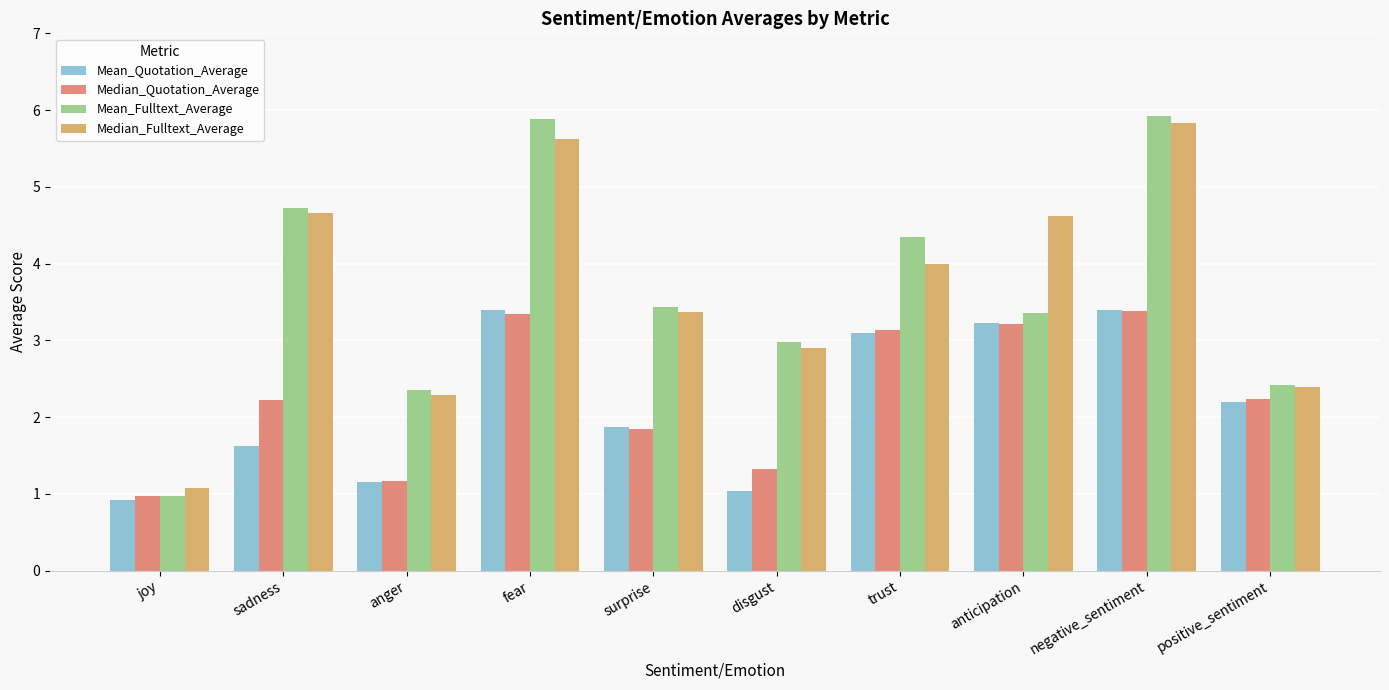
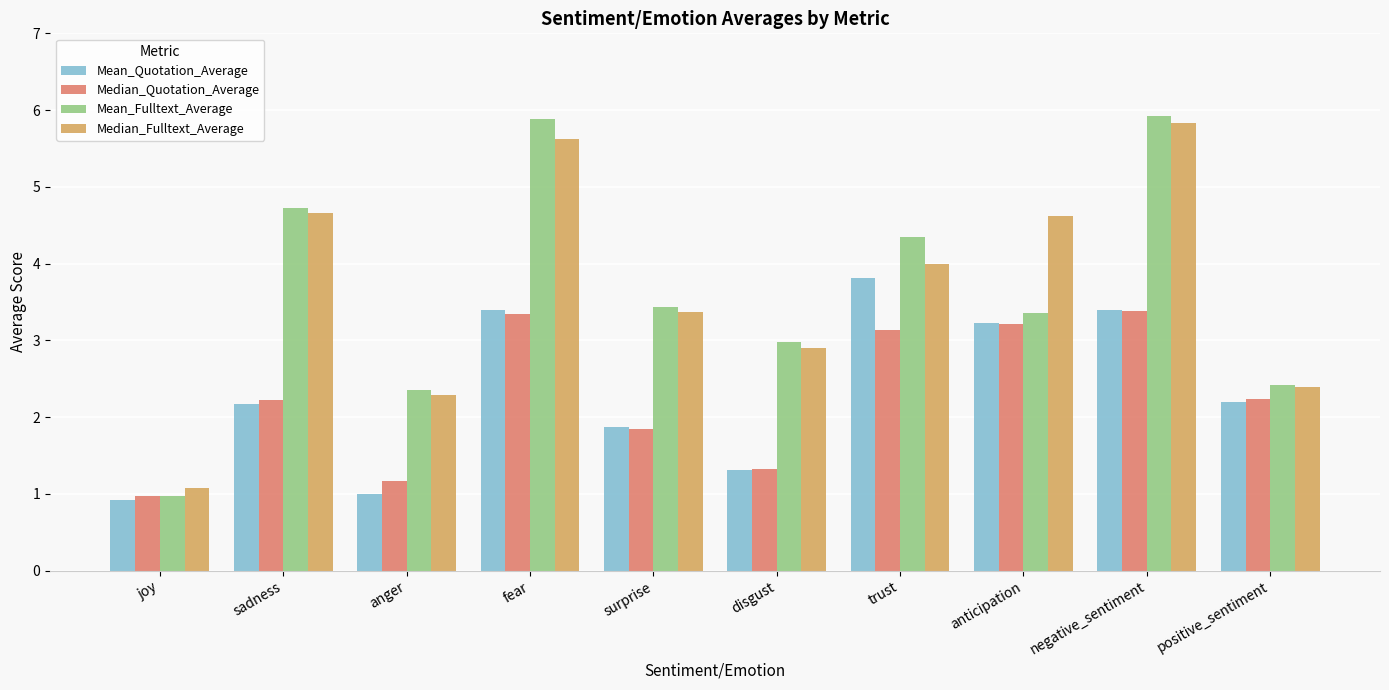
Mean_Quotation_Average, sadness: 1.6 -> 2.2
Mean_Quotation_Average, anger: 1.2 -> 1.0
Mean_Quotation_Average, disgust: 1.0 -> 1.3
Mean_Quotation_Average, trust: 3.1 -> 3.8
